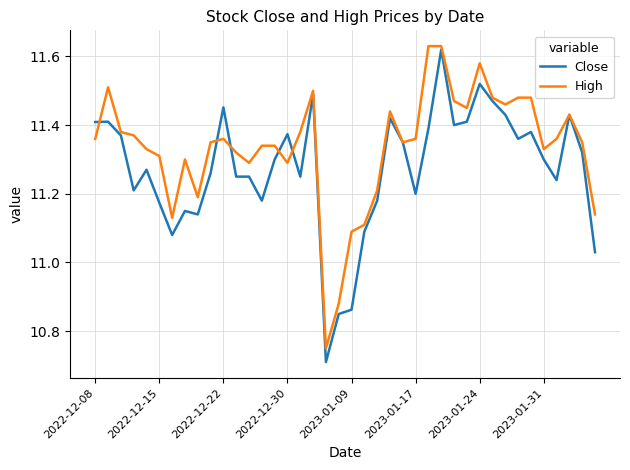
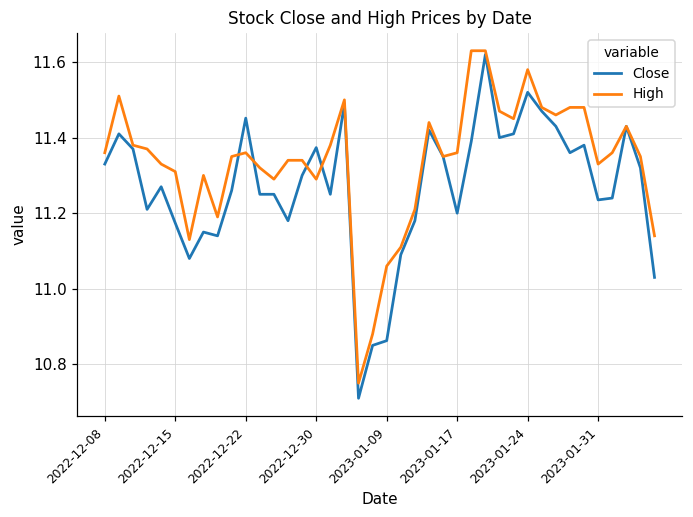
Close, 2022-12-08: 11.41 -> 11.33
High, 2023-01-09: 11.09 -> 11.06
Close, 2023-01-31: 11.30 -> 11.24
